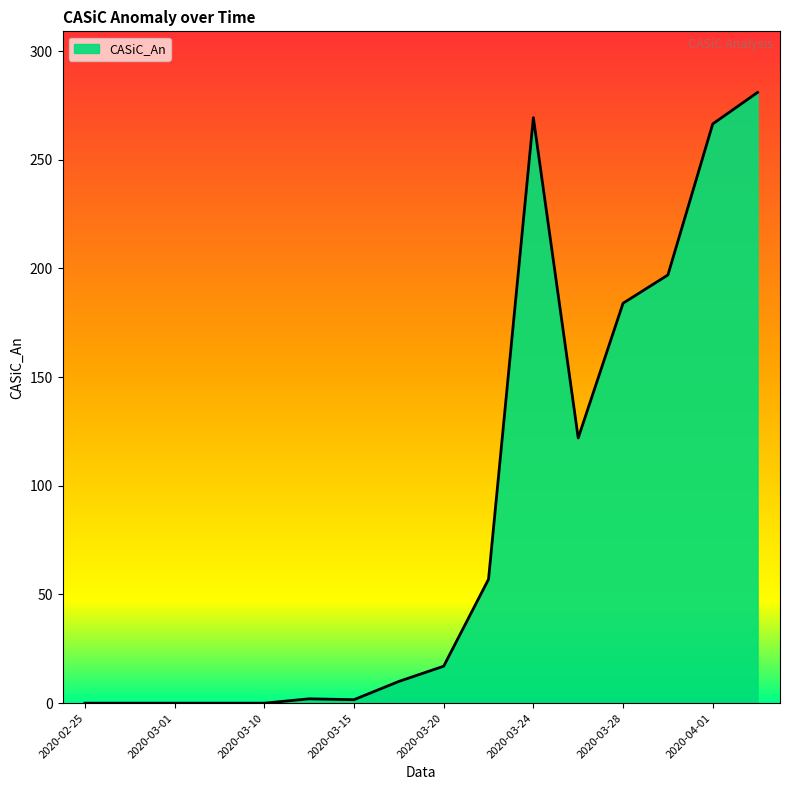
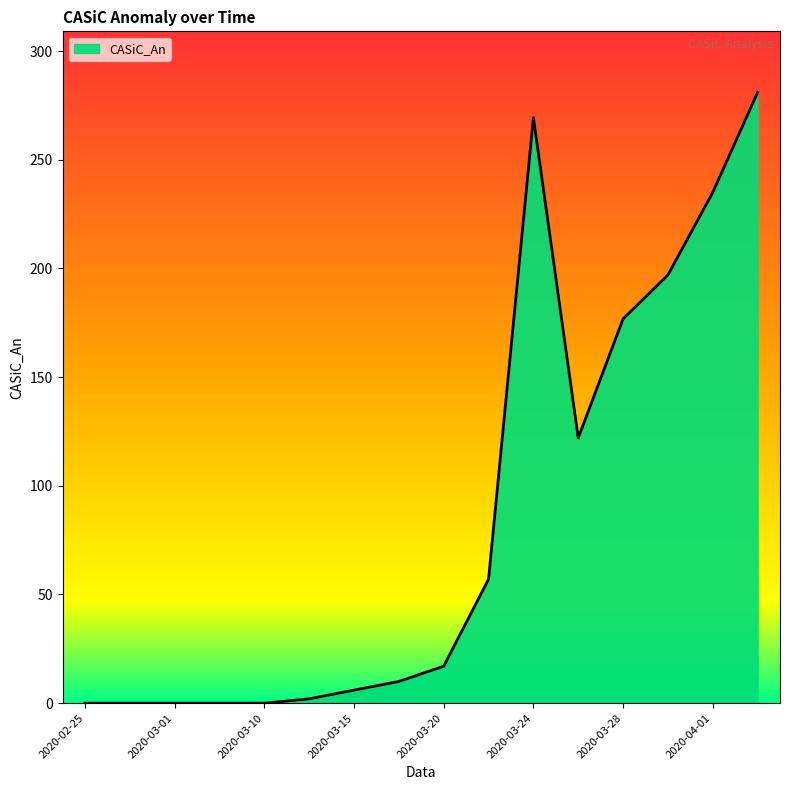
2020-03-15: 2 -> 6
2020-03-28: 184 -> 177
2020-04-01: 267 -> 235
